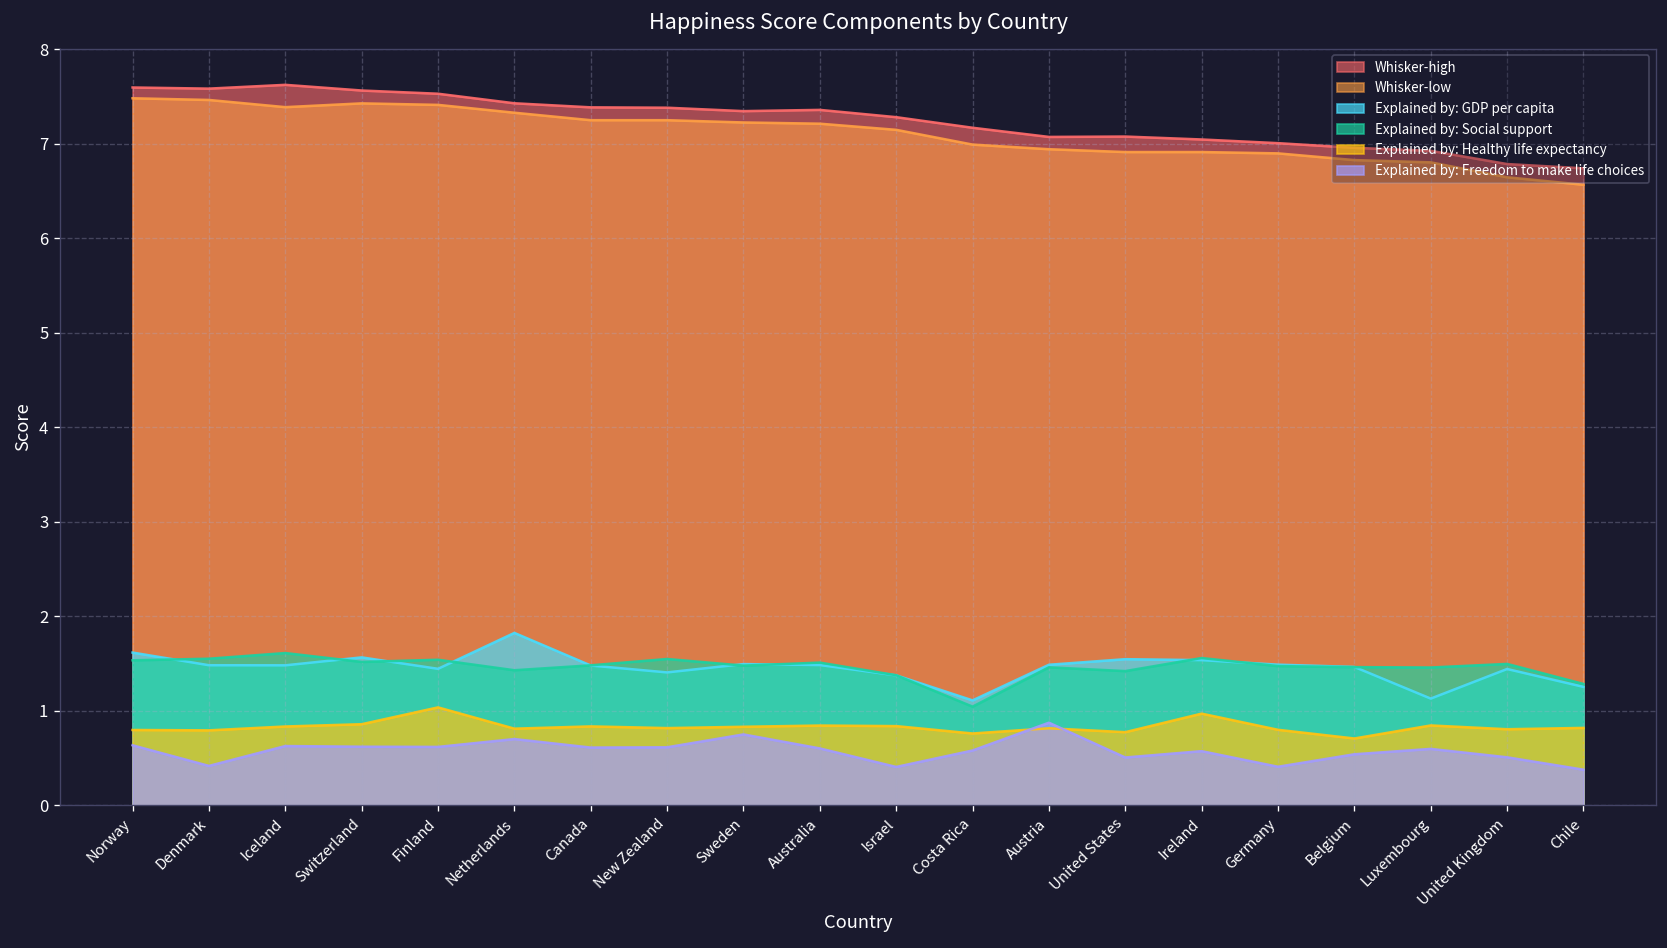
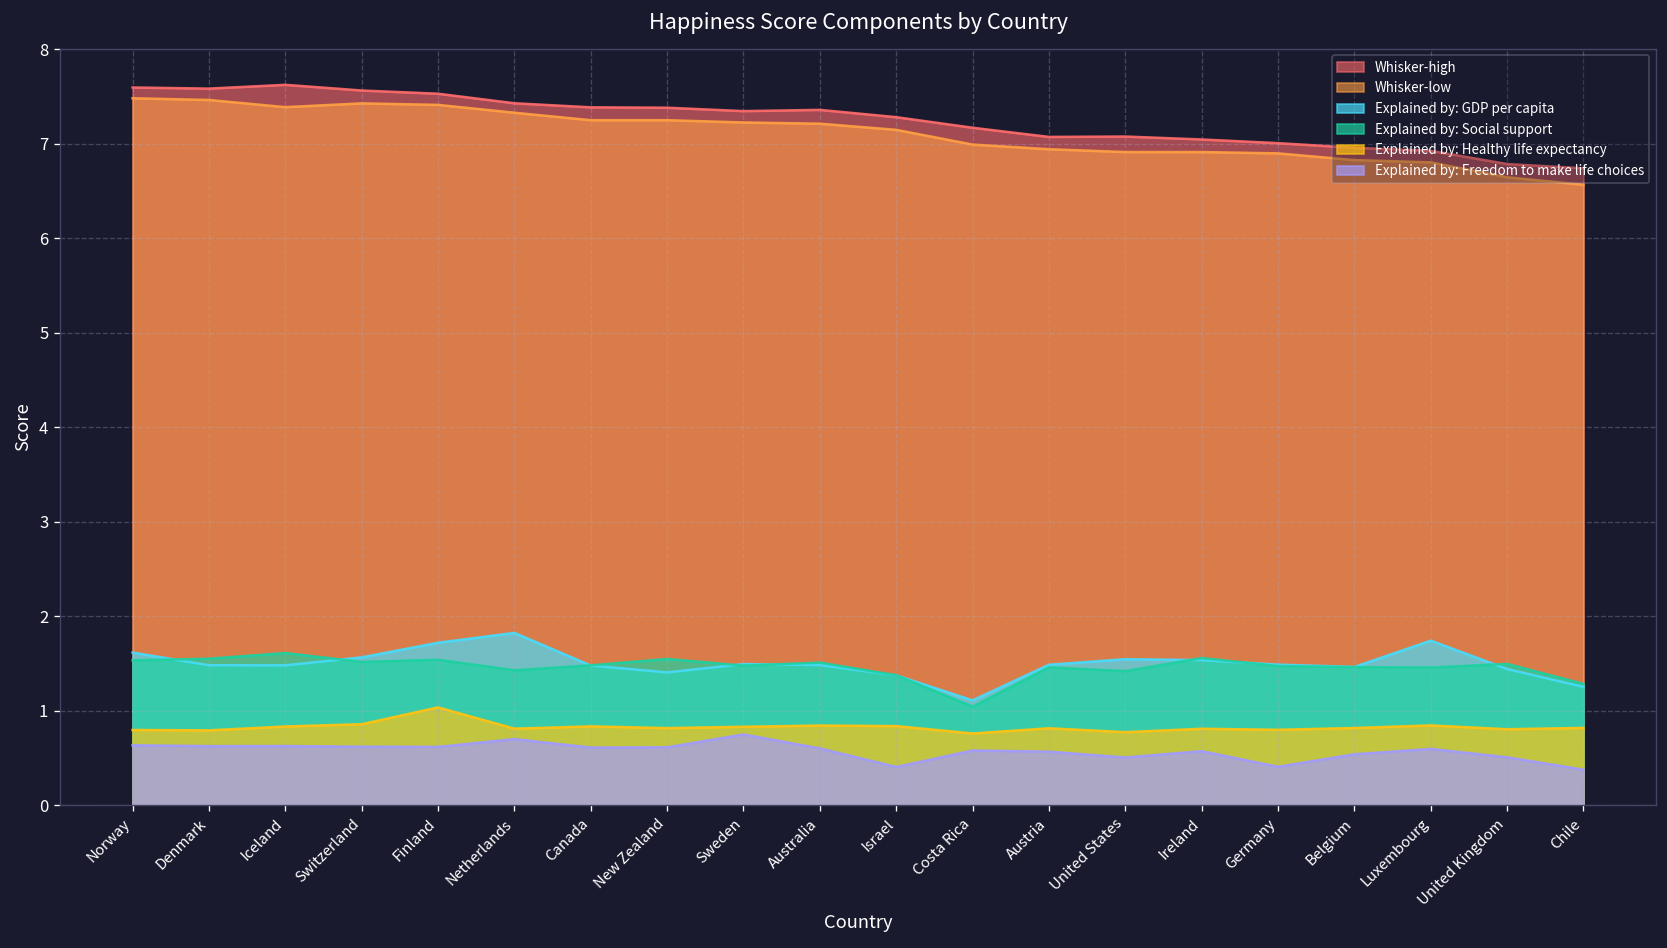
Explained by: Freedom to make life choices, Denmark: 0.4 -> 0.6
Explained by: GDP per capita, Finland: 1.4 -> 1.7
Explained by: Freedom to make life choices, Austria: 0.9 -> 0.6
Explained by: Healthy life expectancy, Ireland: 1.0 -> 0.8
Explained by: Healthy life expectancy, Belgium: 0.7 -> 0.8
Explained by: GDP per capita, Luxembourg: 1.1 -> 1.7
